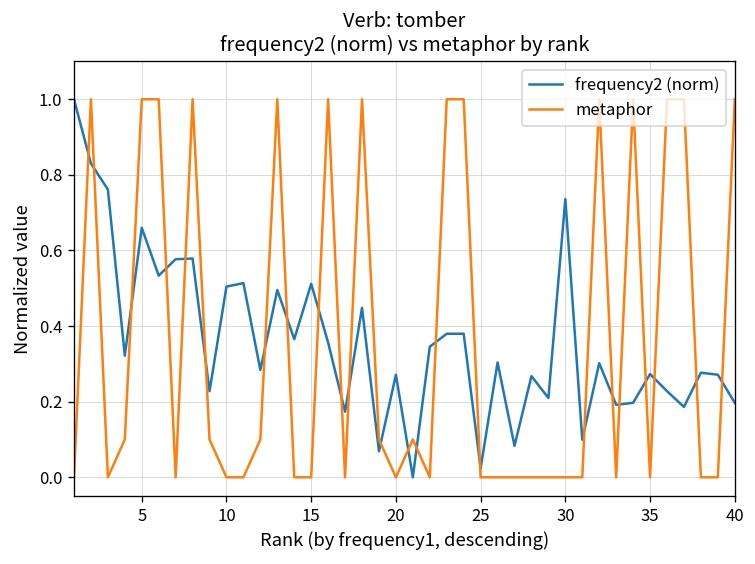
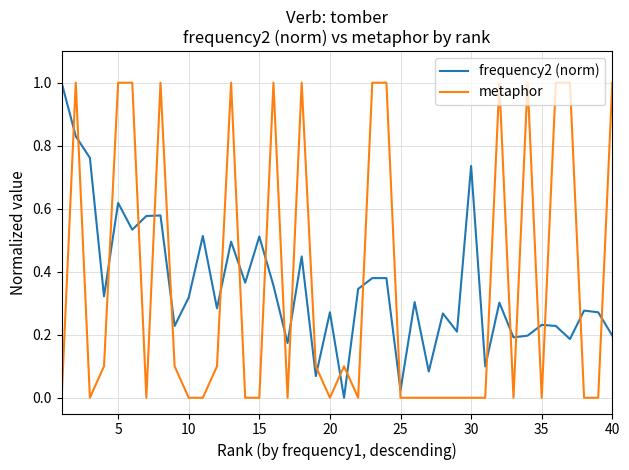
frequency2 (norm), 5: 0.66 -> 0.62
frequency2 (norm), 10: 0.50 -> 0.32
frequency2 (norm), 35: 0.27 -> 0.23
